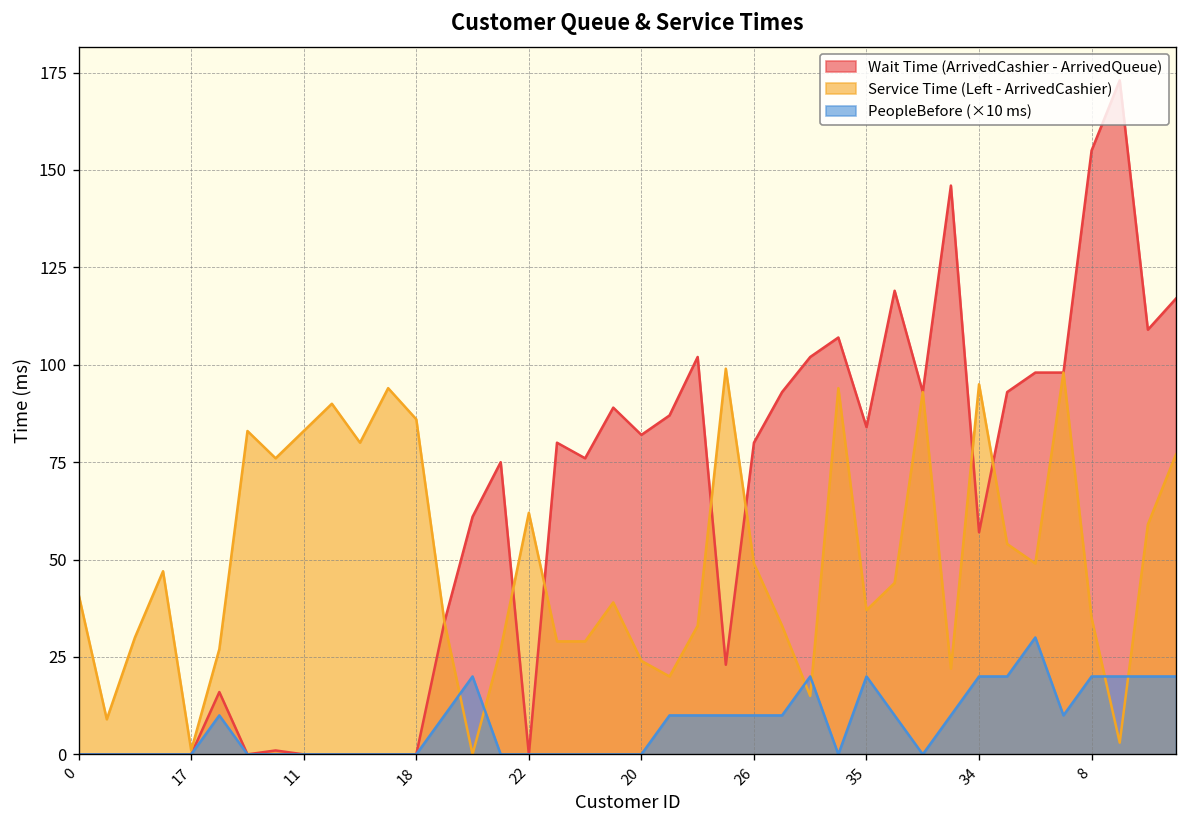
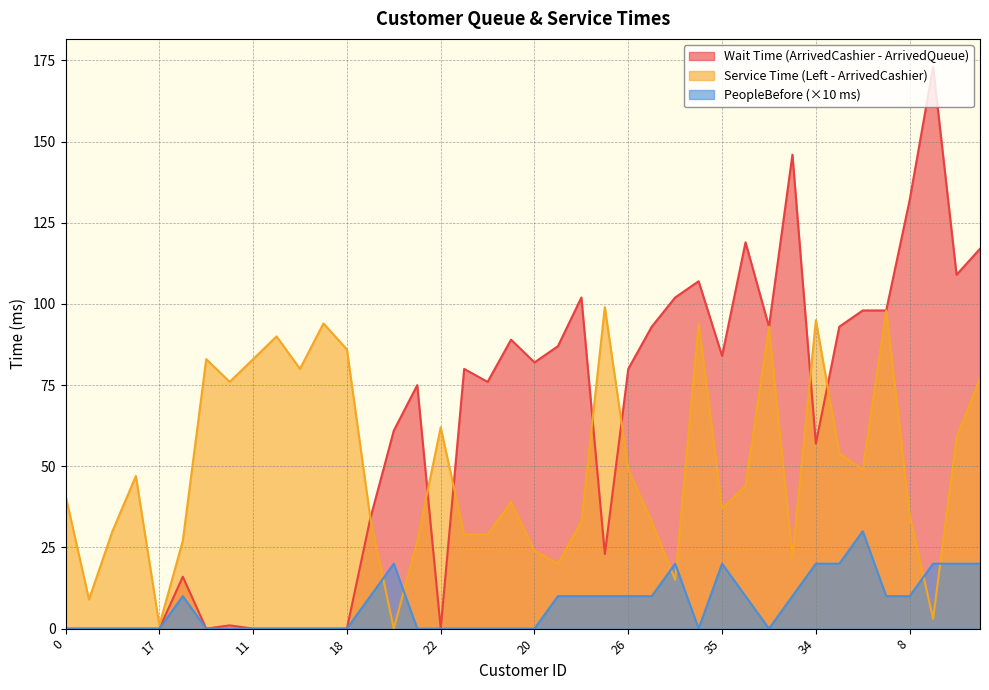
Wait Time (ArrivedCashier - ArrivedQueue), 8: 155 -> 132
PeopleBefore (×10 ms), 8: 20 -> 10
